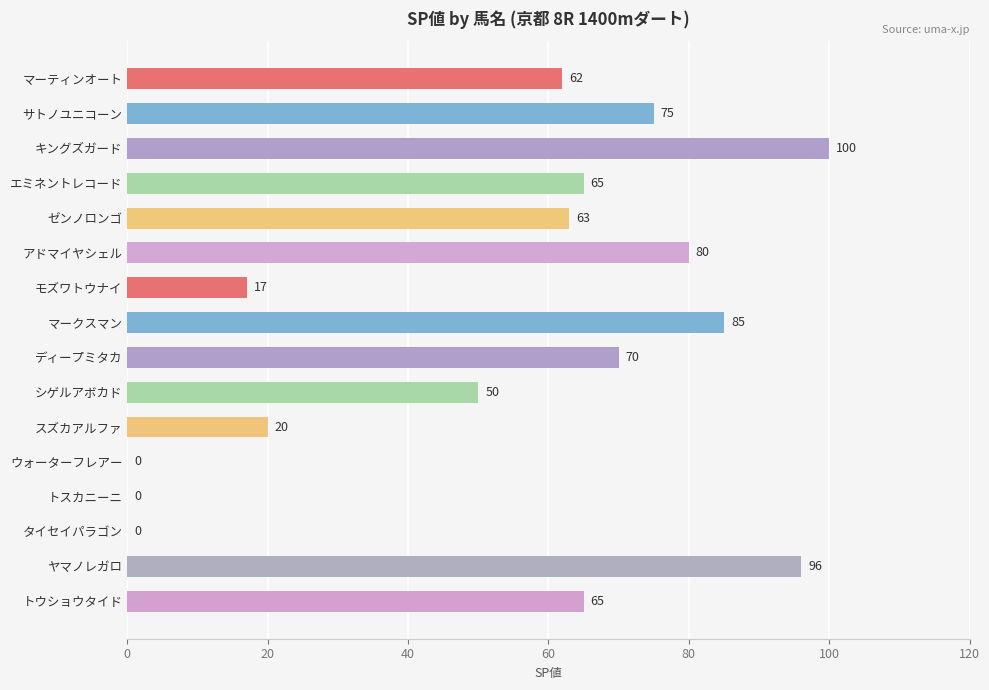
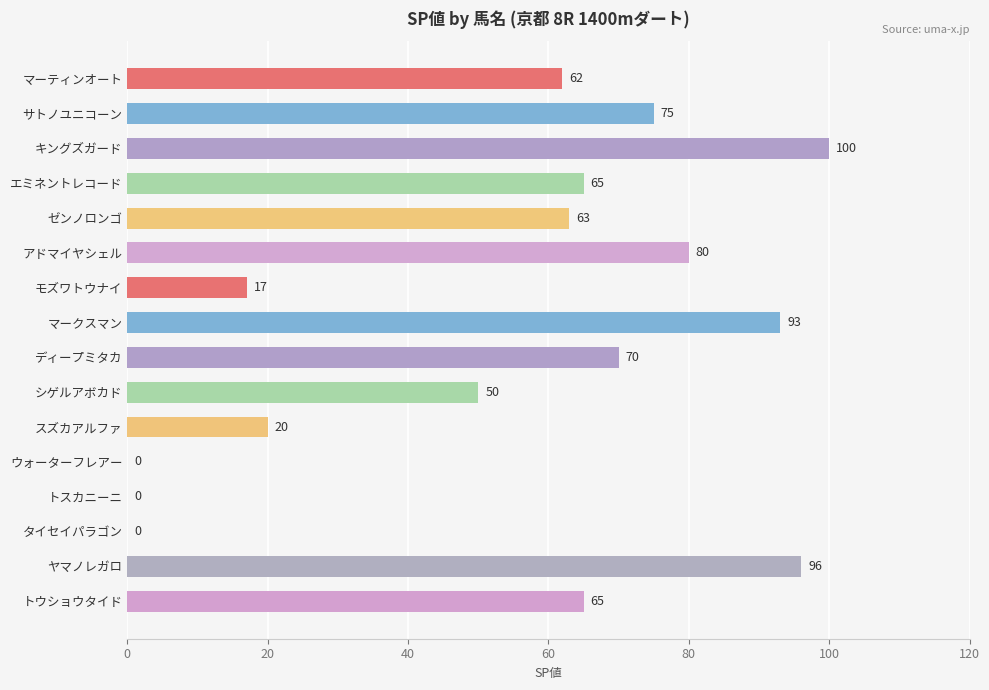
マークスマン: 85 -> 93
